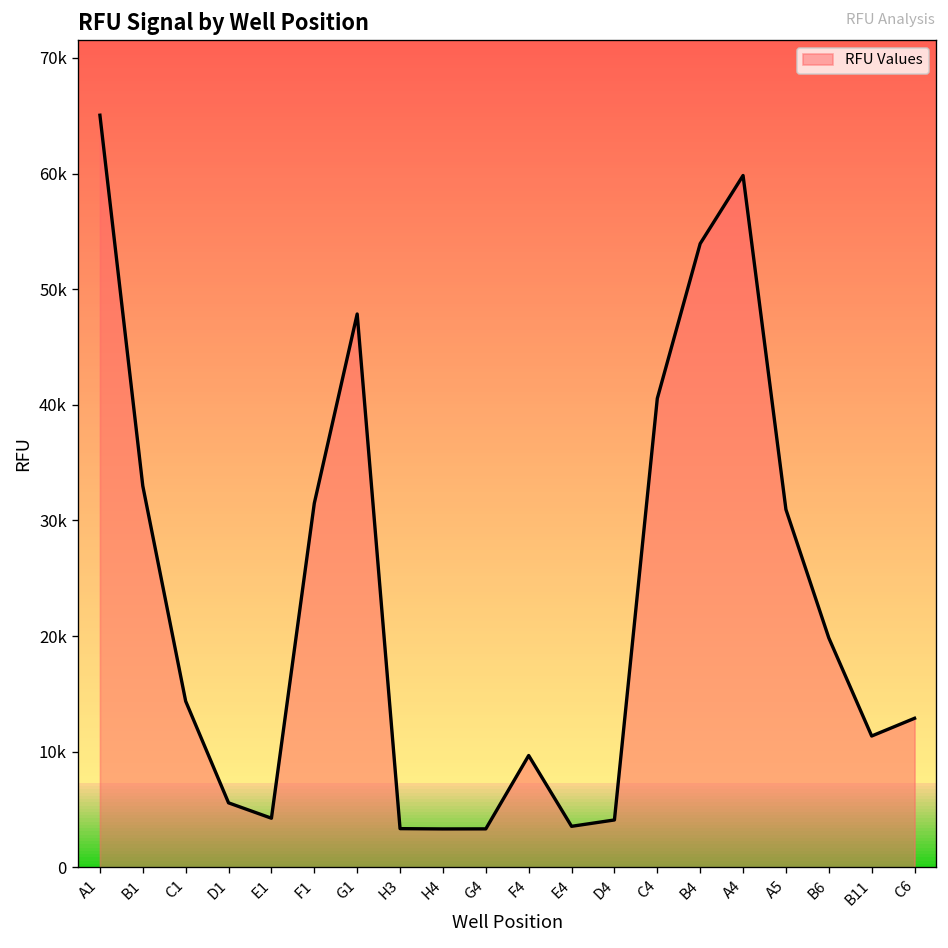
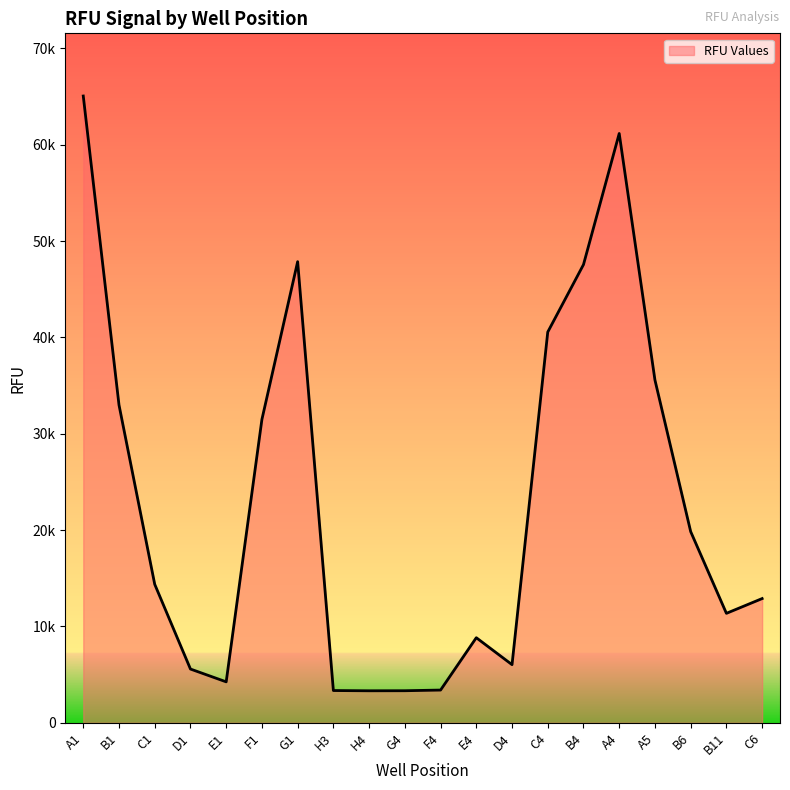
F4: 10000 -> 3000
E4: 4000 -> 9000
D4: 4000 -> 6000
B4: 54000 -> 48000
A4: 60000 -> 61000
A5: 31000 -> 36000
